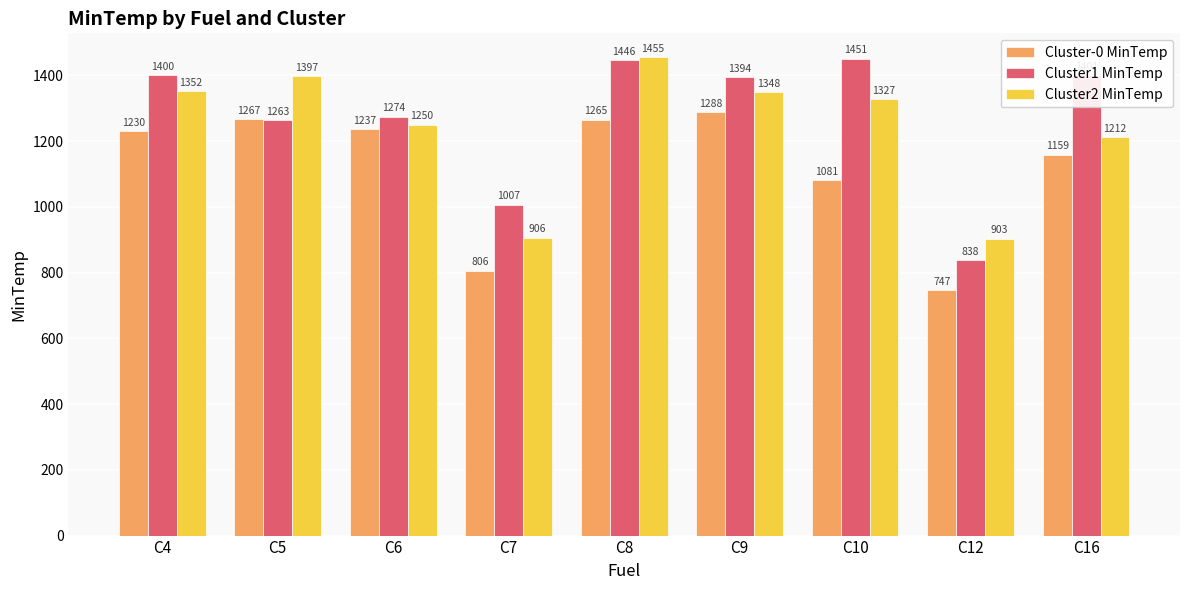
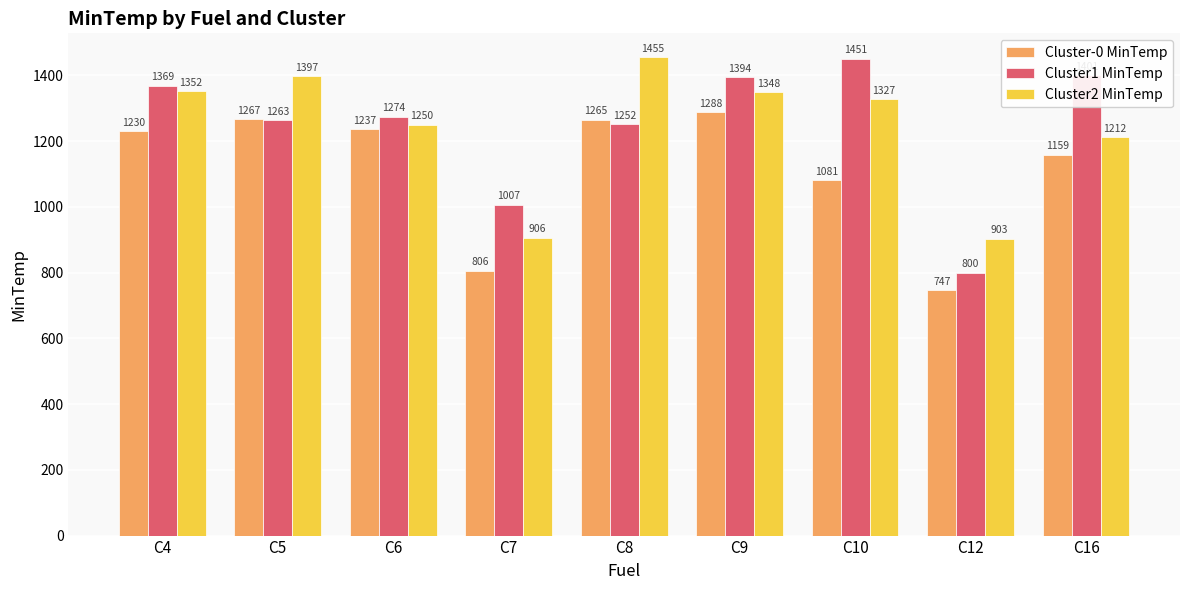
Cluster1 MinTemp, C4: 1400 -> 1369
Cluster1 MinTemp, C8: 1446 -> 1252
Cluster1 MinTemp, C12: 838 -> 800
